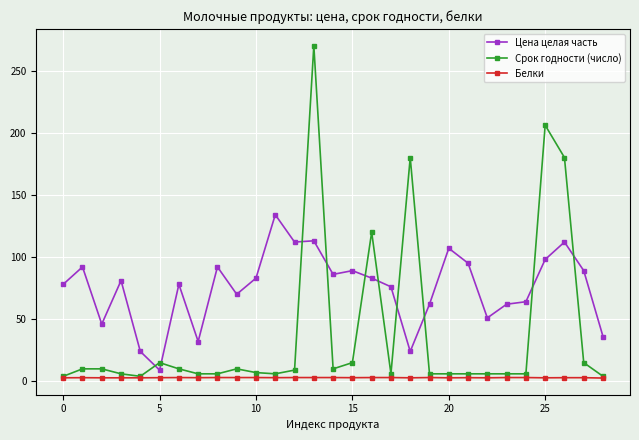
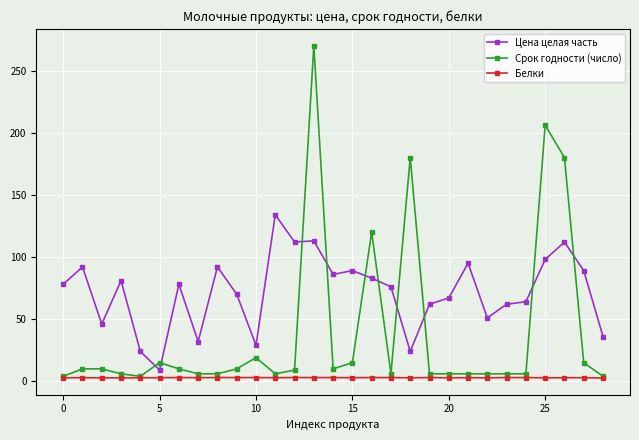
Цена целая часть, 10: 83 -> 29
Срок годности (число), 10: 7 -> 19
Цена целая часть, 20: 107 -> 67
